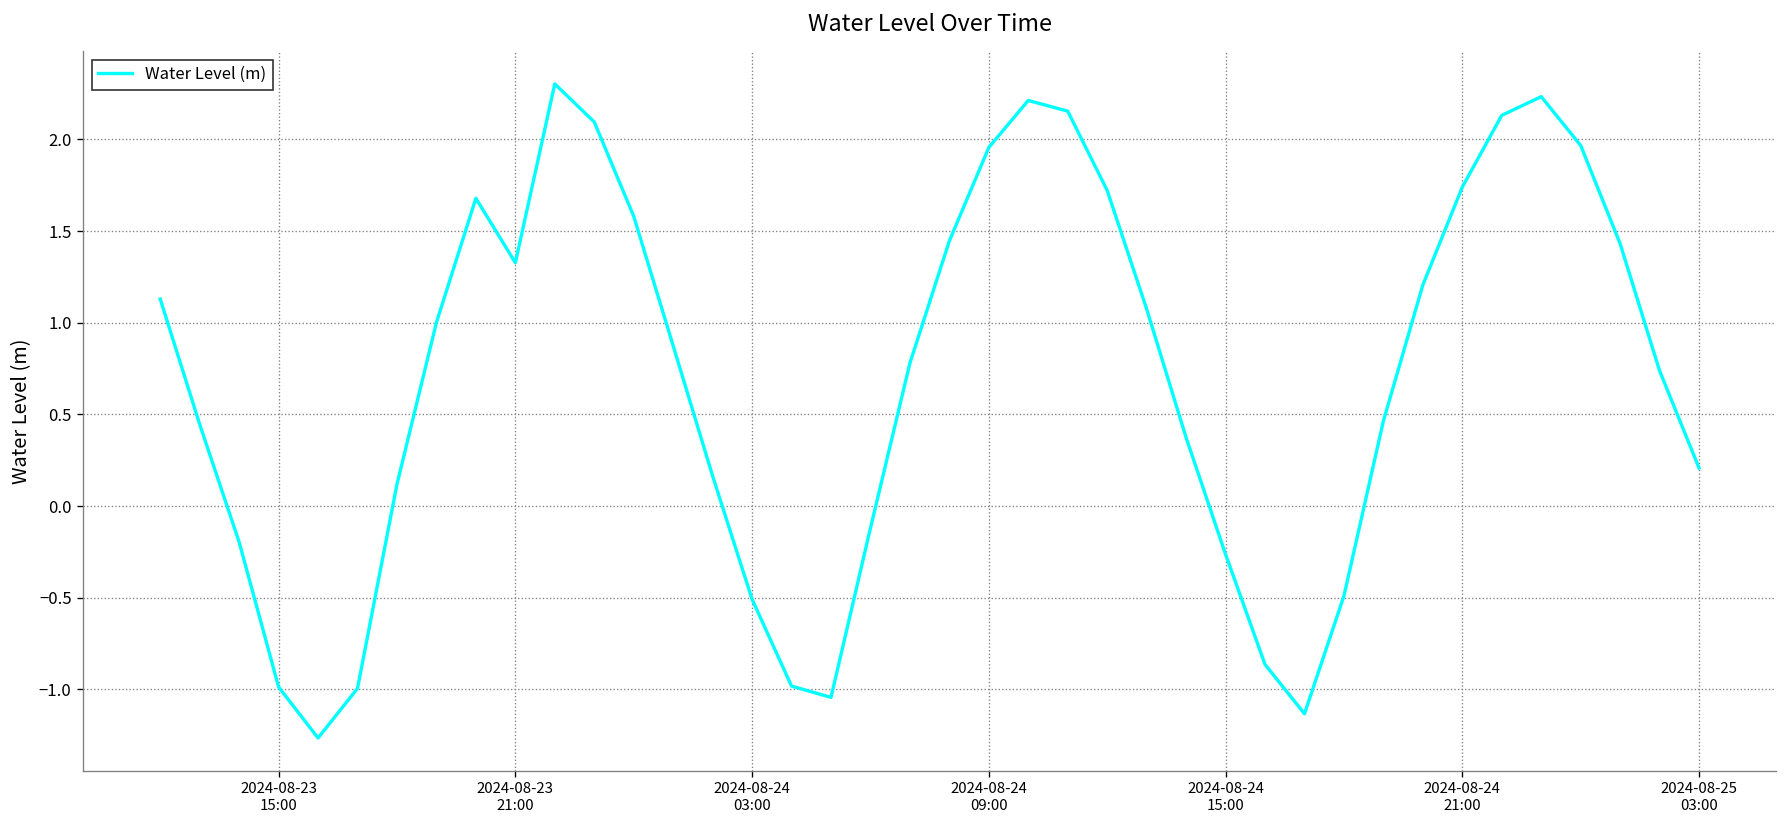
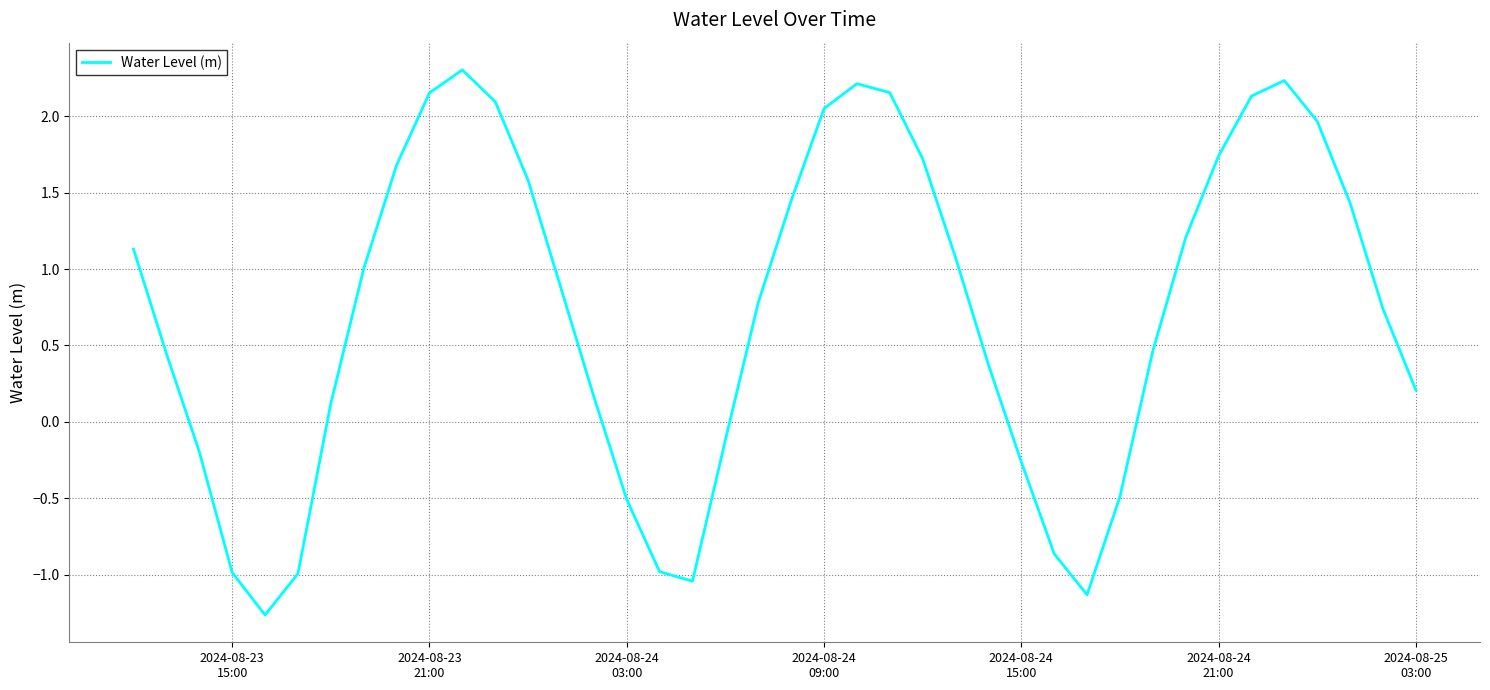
2024-08-23 21:00: 1.33 -> 2.15
2024-08-24 09:00: 1.96 -> 2.05
